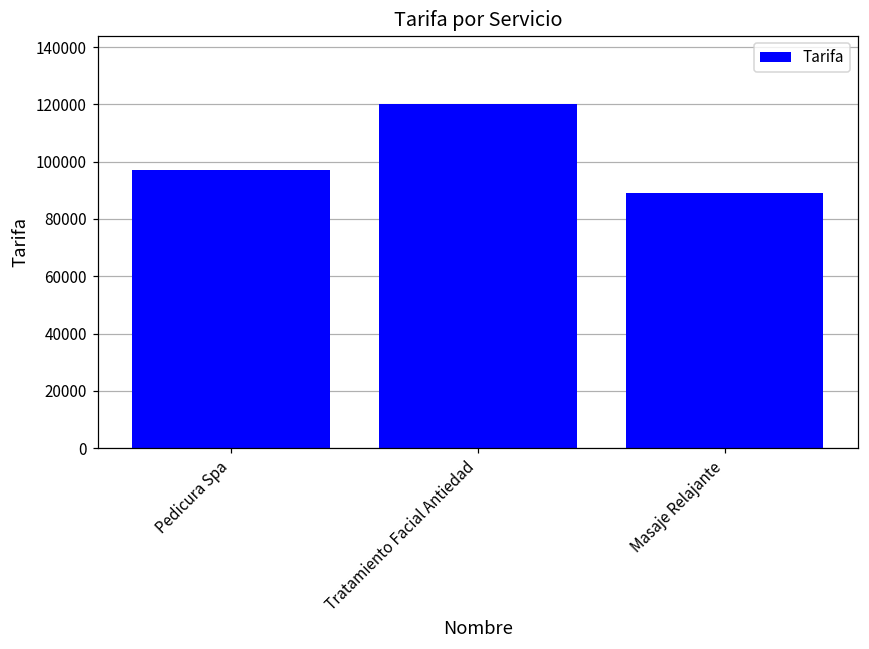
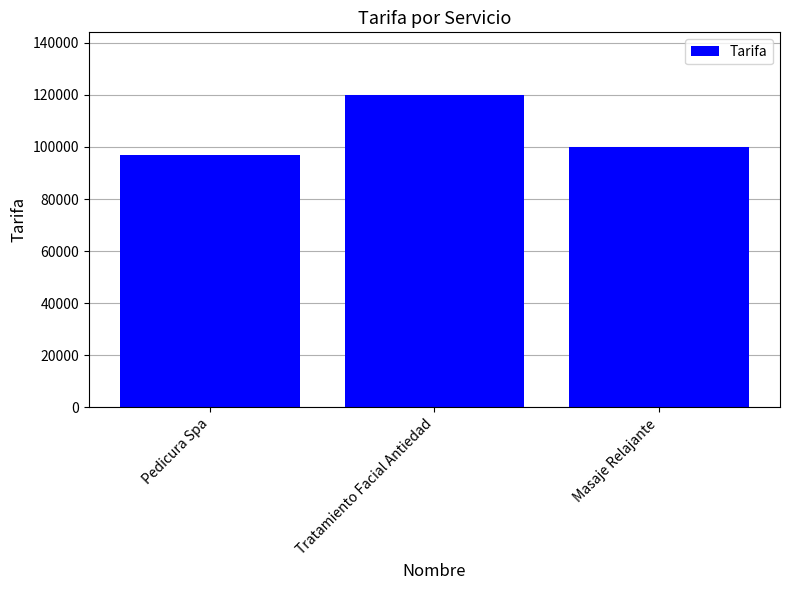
Masaje Relajante: 89000 -> 100000
